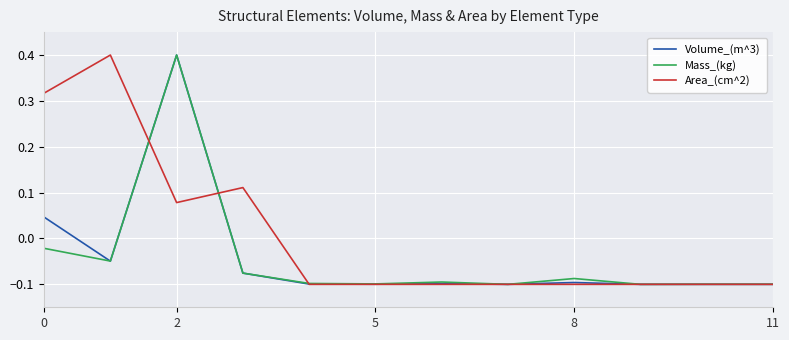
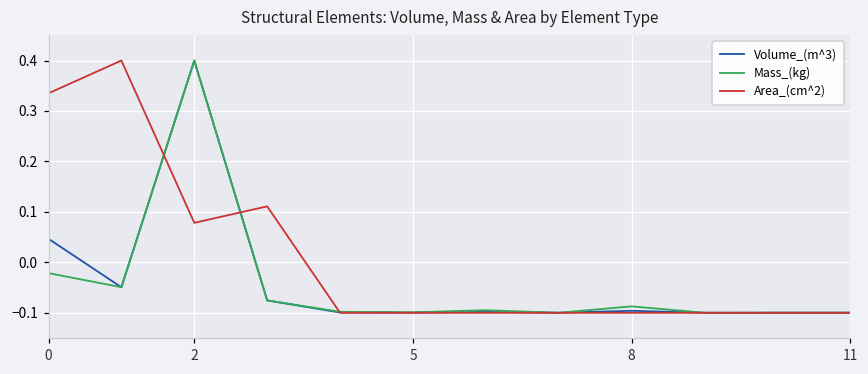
Area_(cm^2), 0: 0.32 -> 0.34
